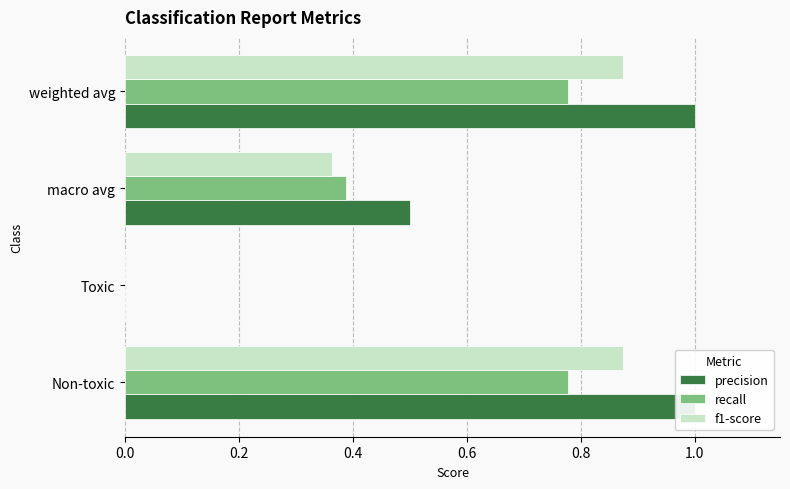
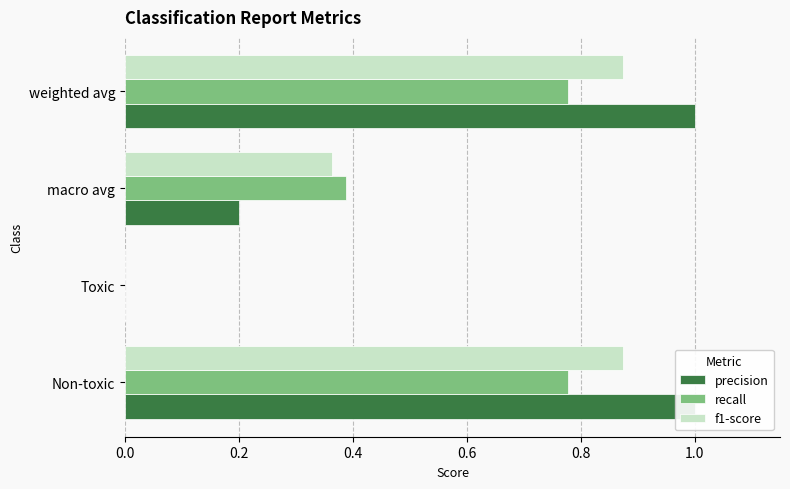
precision, macro avg: 0.5 -> 0.2
